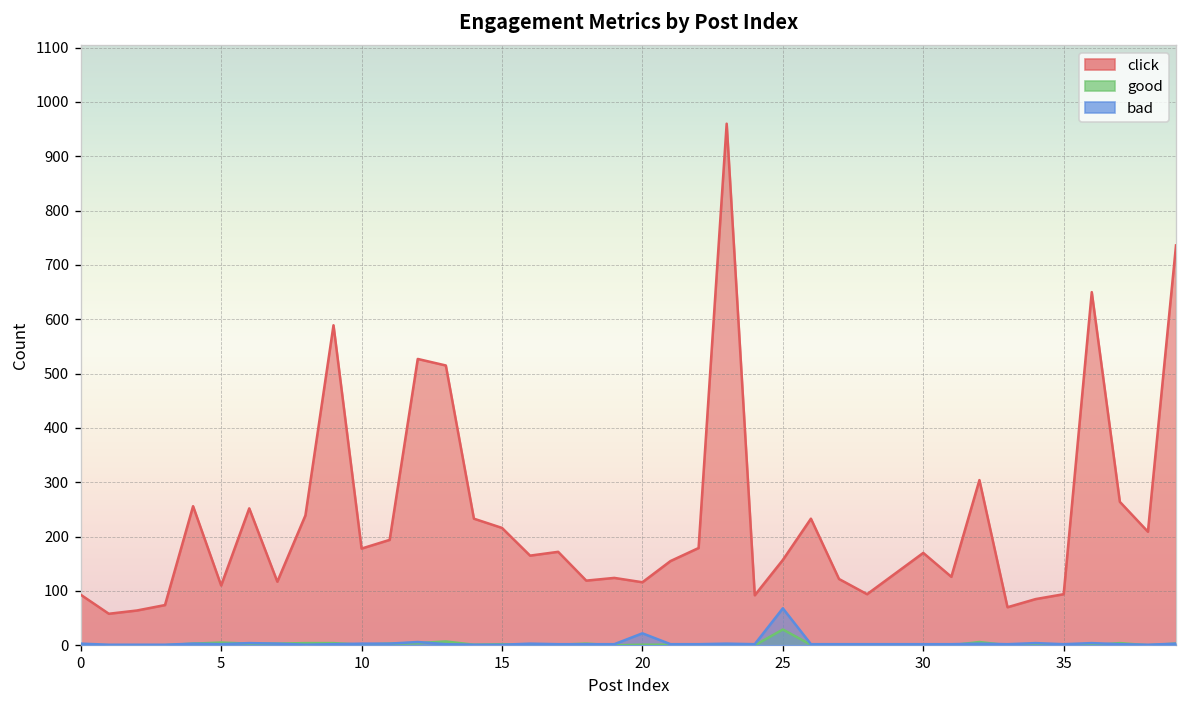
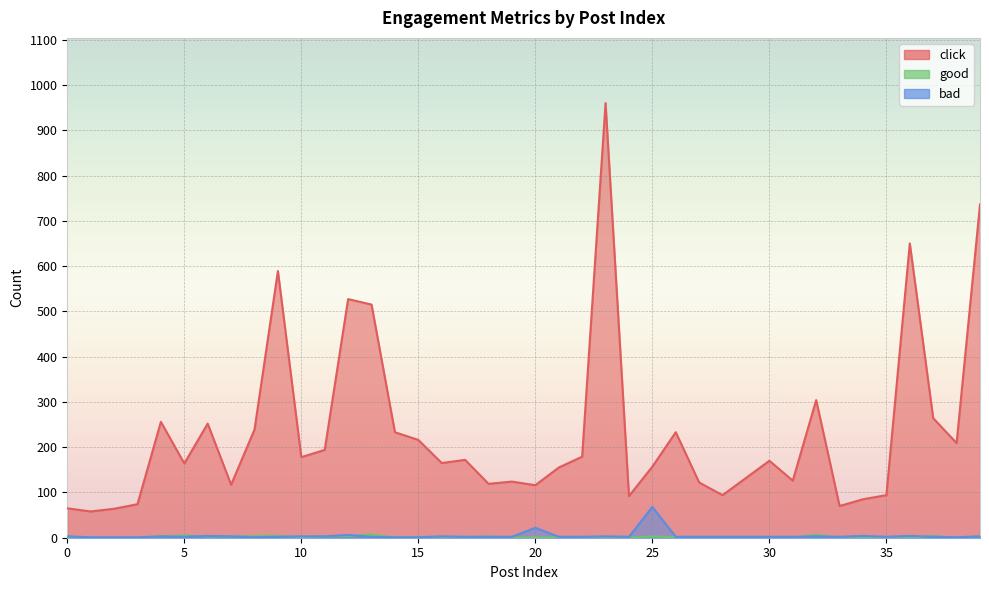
click, 0: 90 -> 70
click, 5: 110 -> 160
good, 25: 30 -> 0
